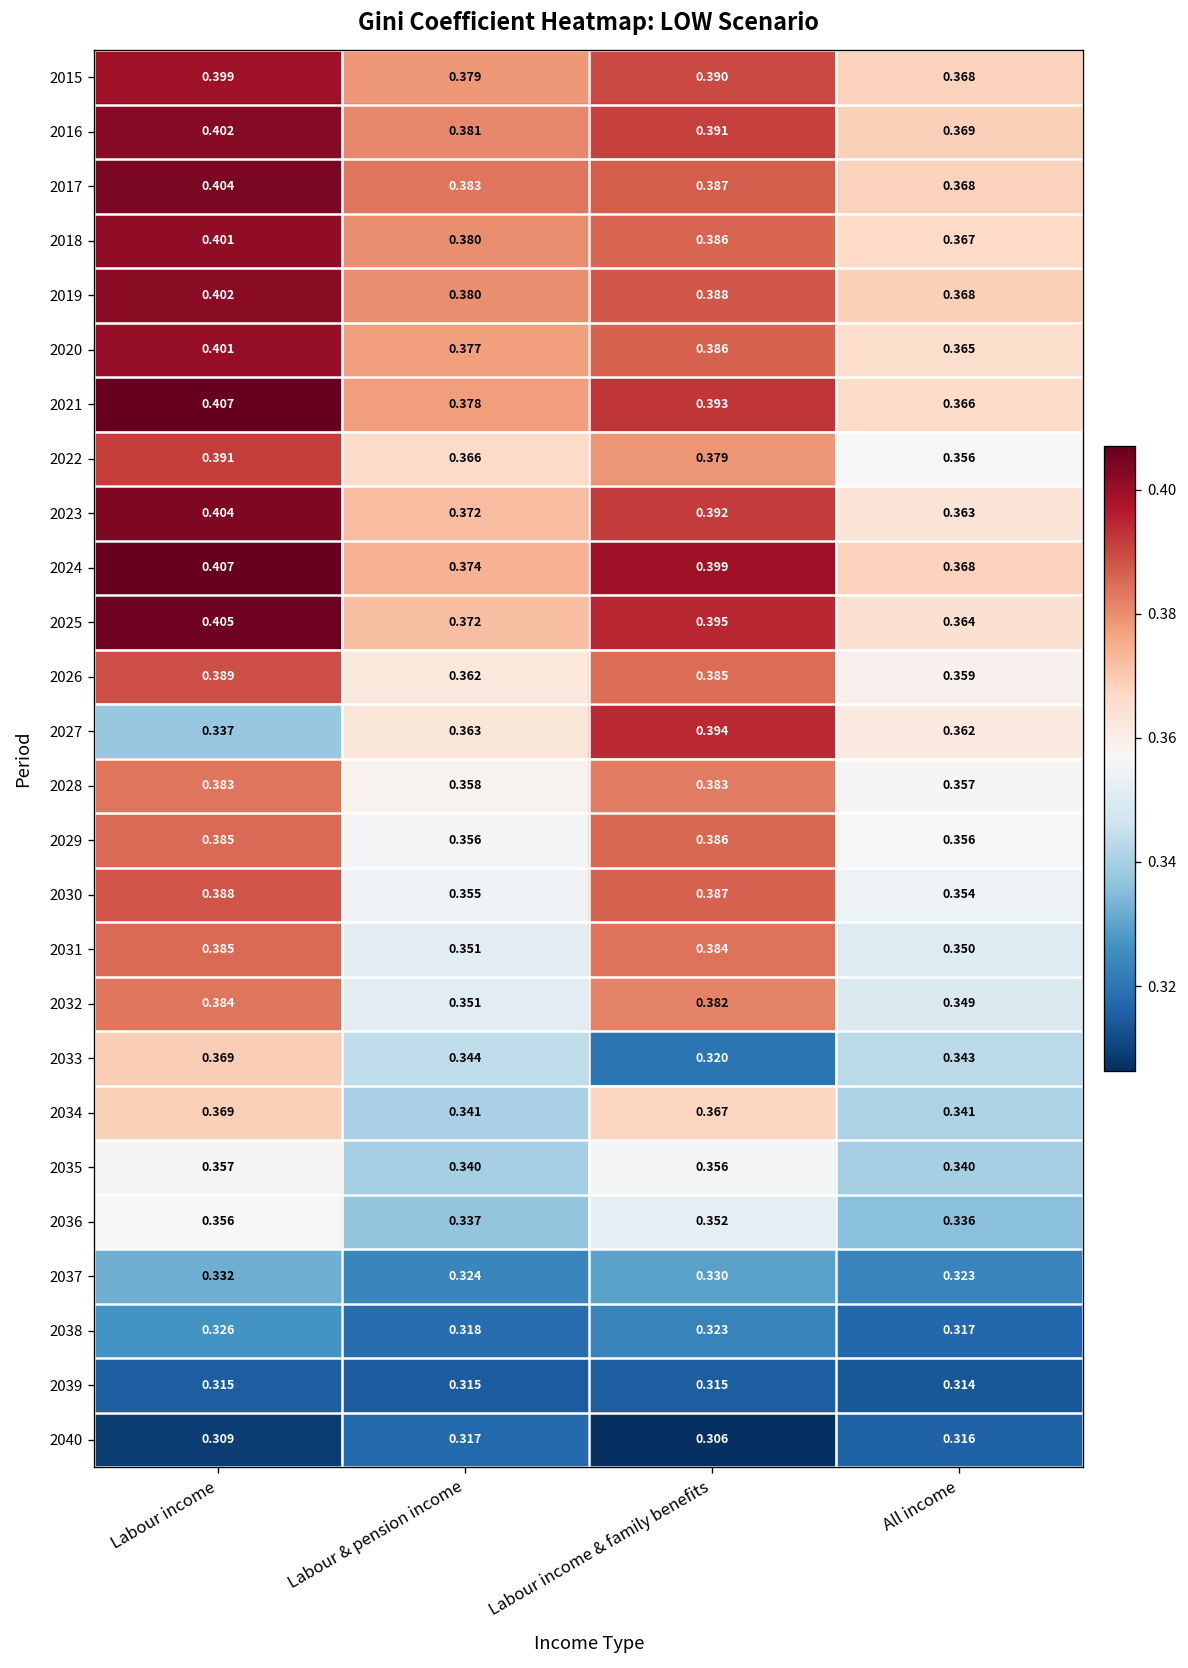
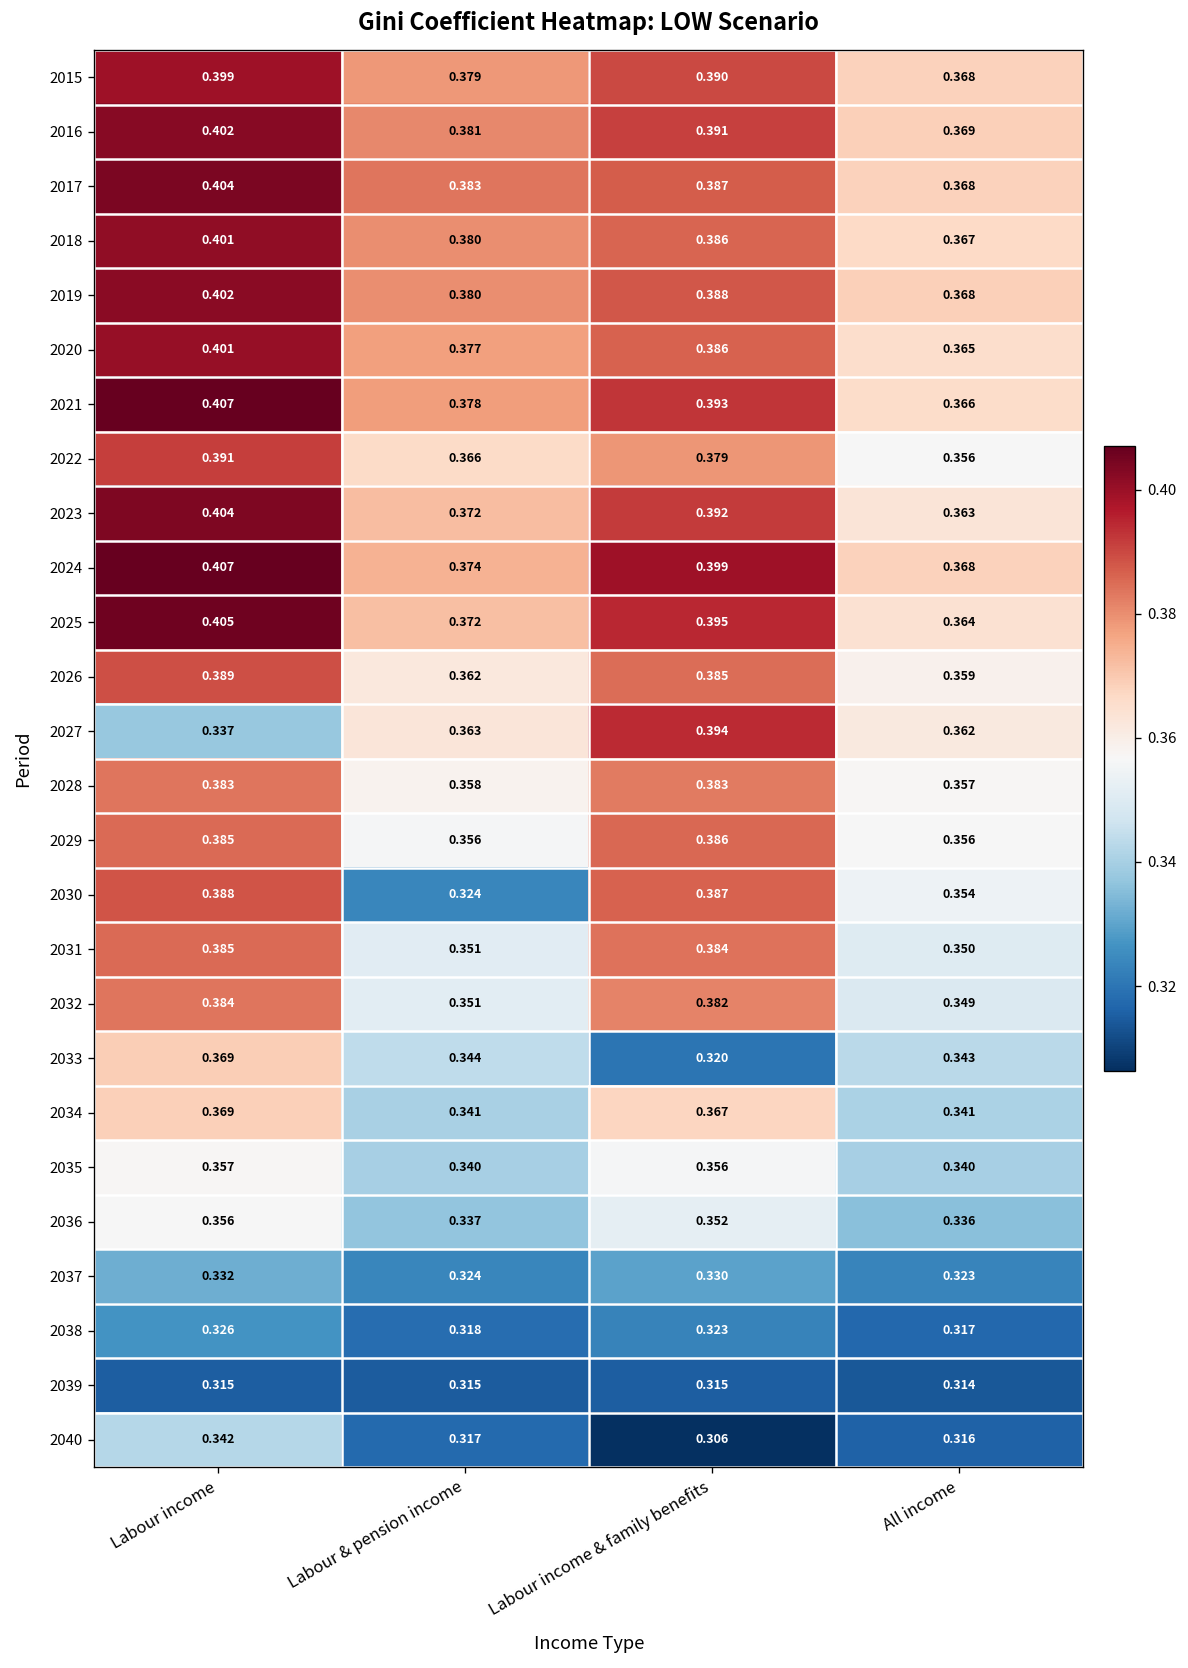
2030, Labour & pension income: 0.355 -> 0.324
2040, Labour income: 0.309 -> 0.342
